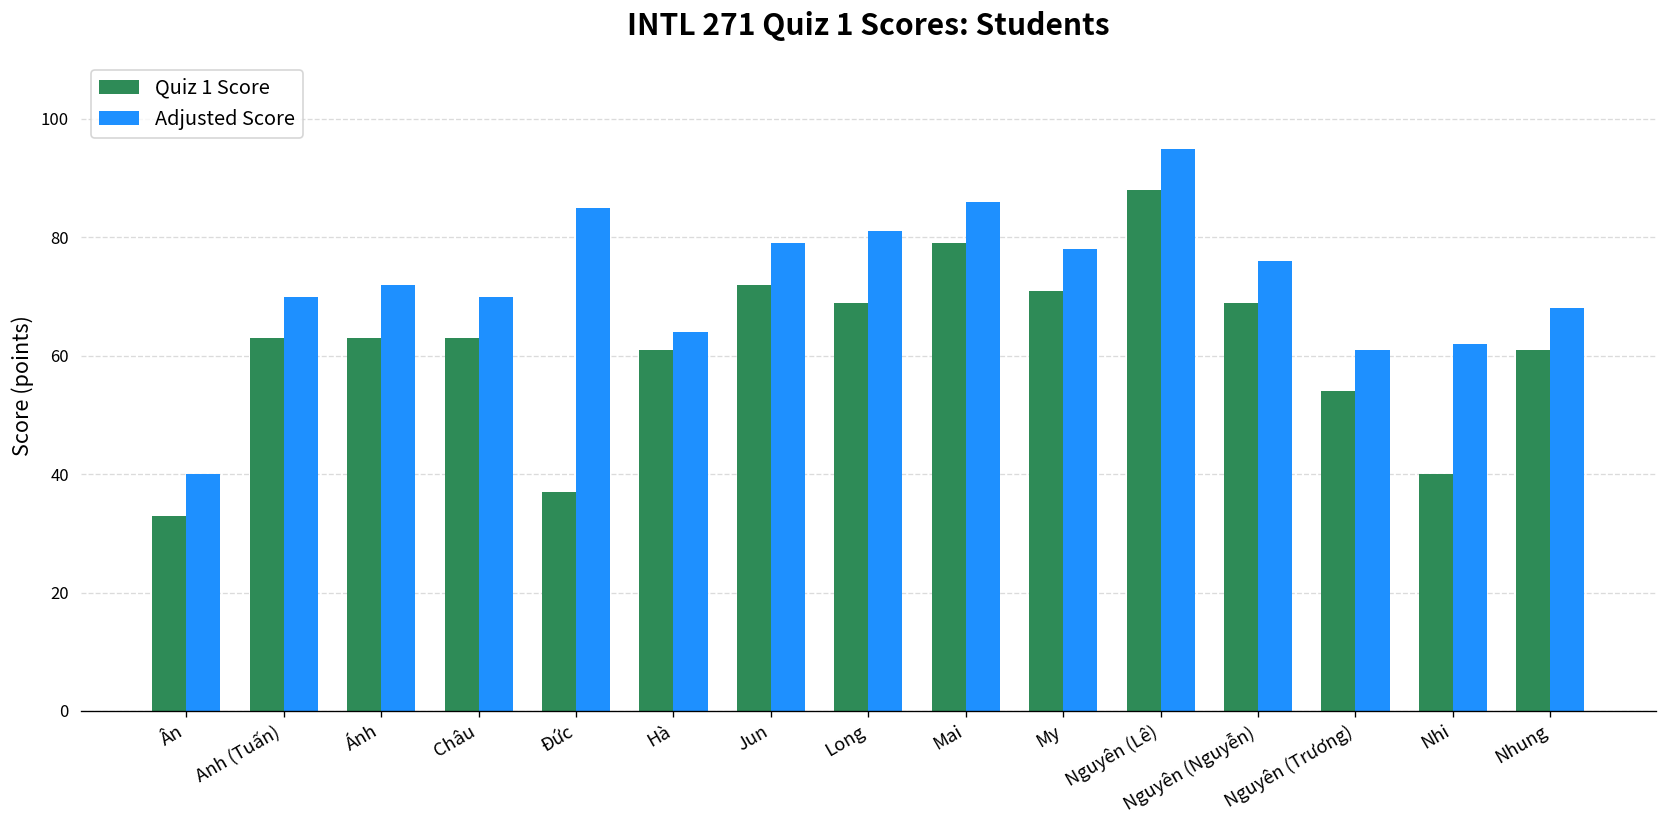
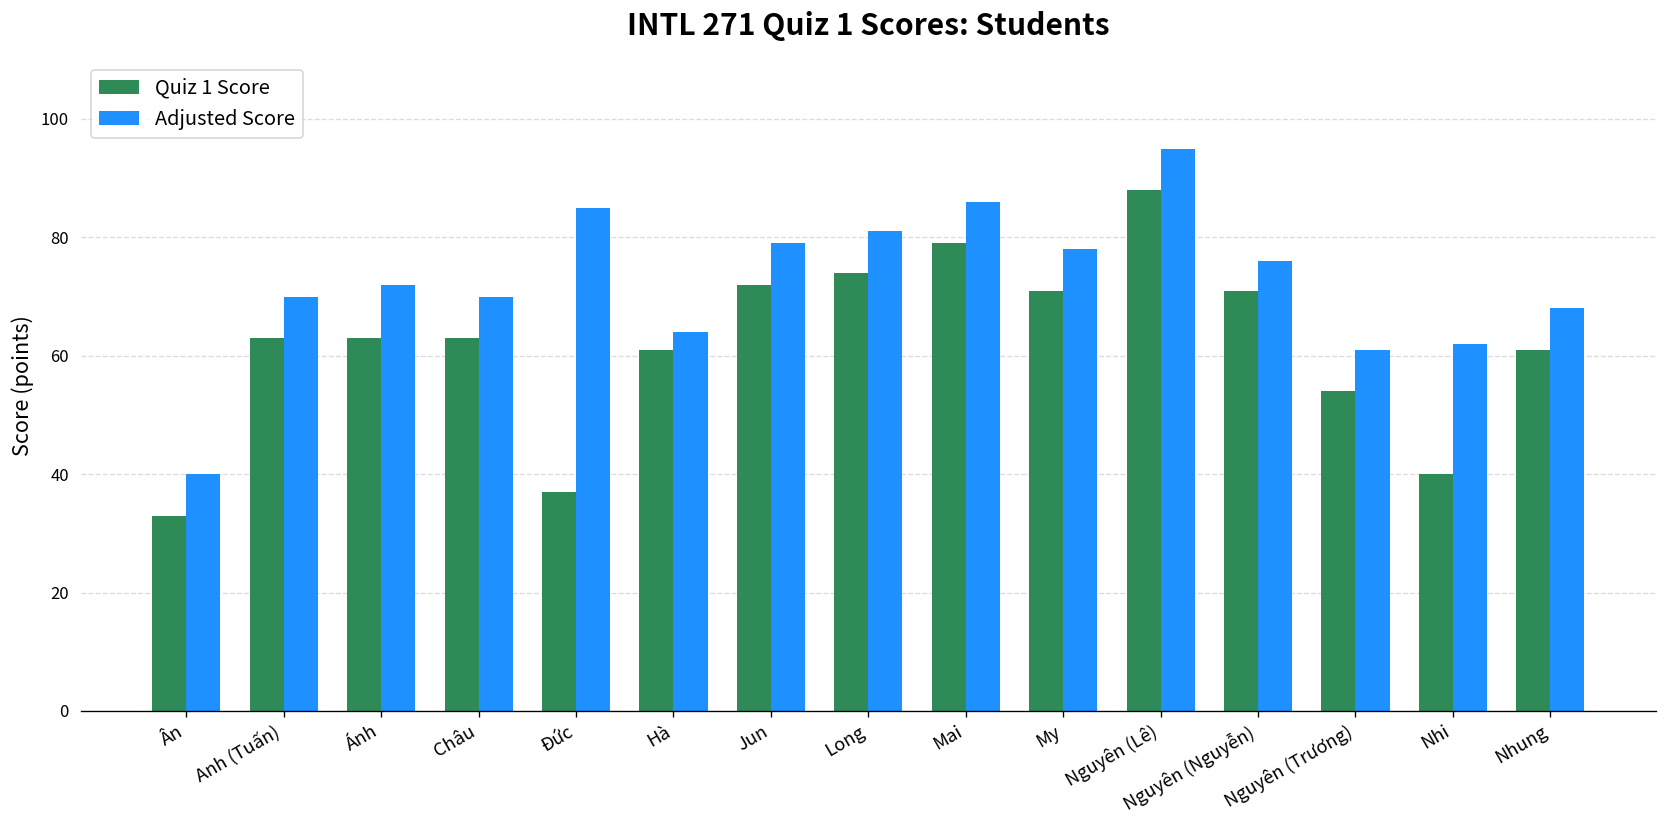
Quiz 1 Score, Long: 69 -> 74
Quiz 1 Score, Nguyên (Nguyễn): 69 -> 71
